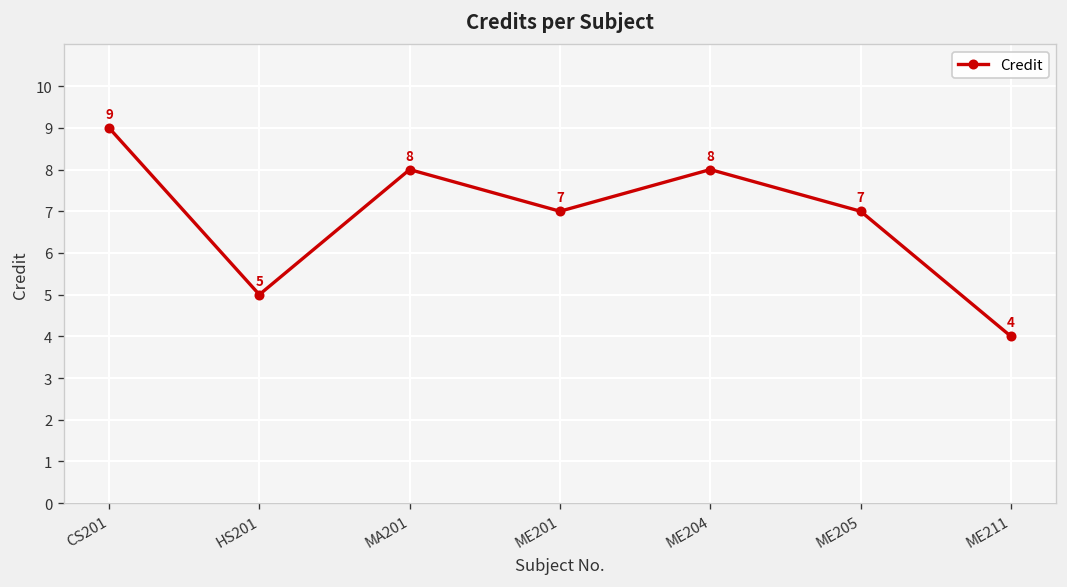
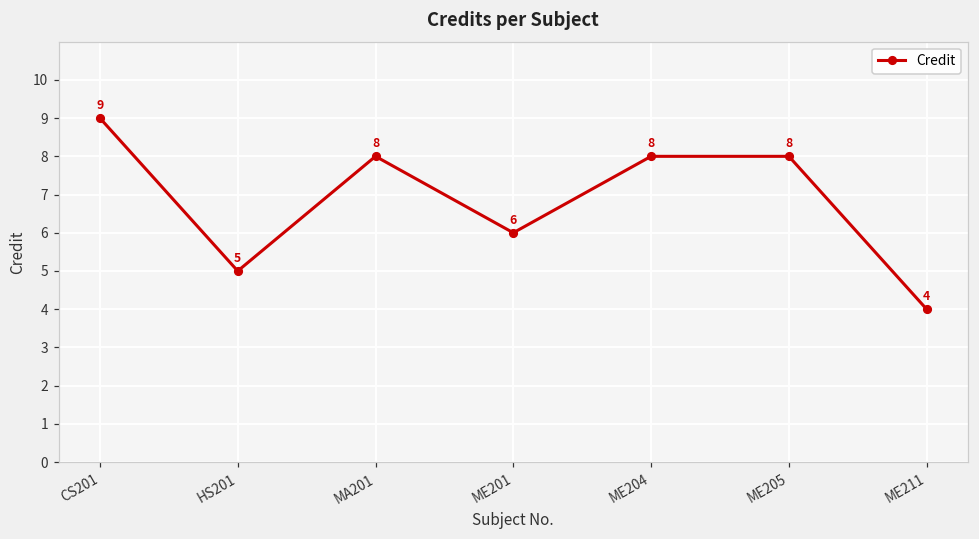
ME201: 7 -> 6
ME205: 7 -> 8
